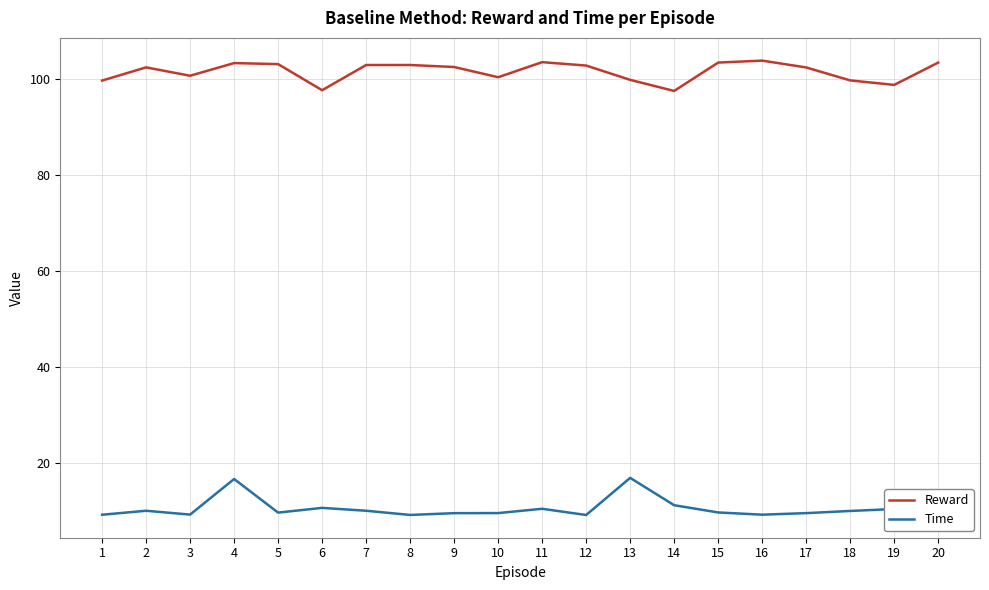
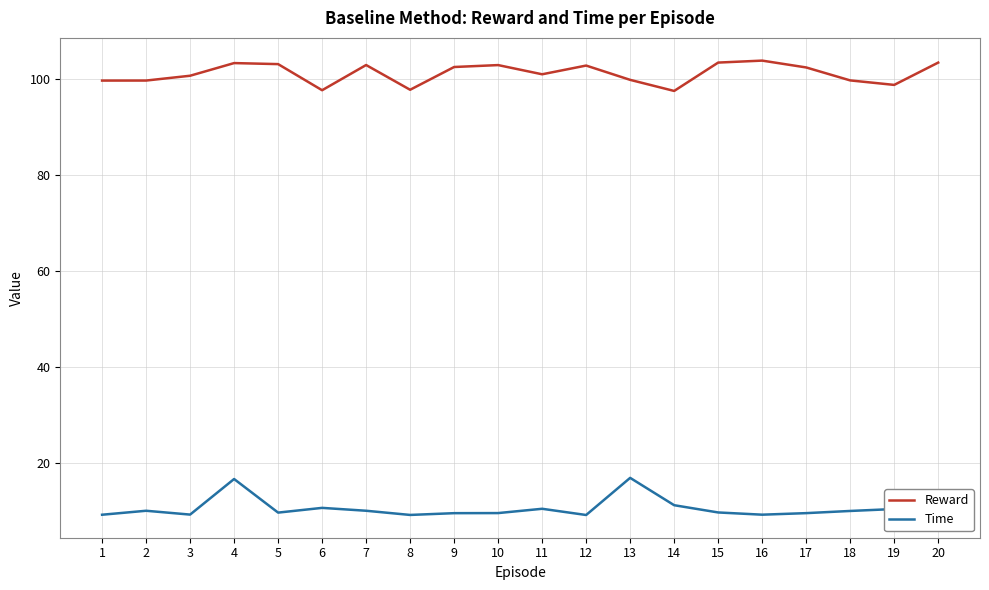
Reward, 2: 103 -> 100
Reward, 8: 103 -> 98
Reward, 10: 100 -> 103
Reward, 11: 104 -> 101
